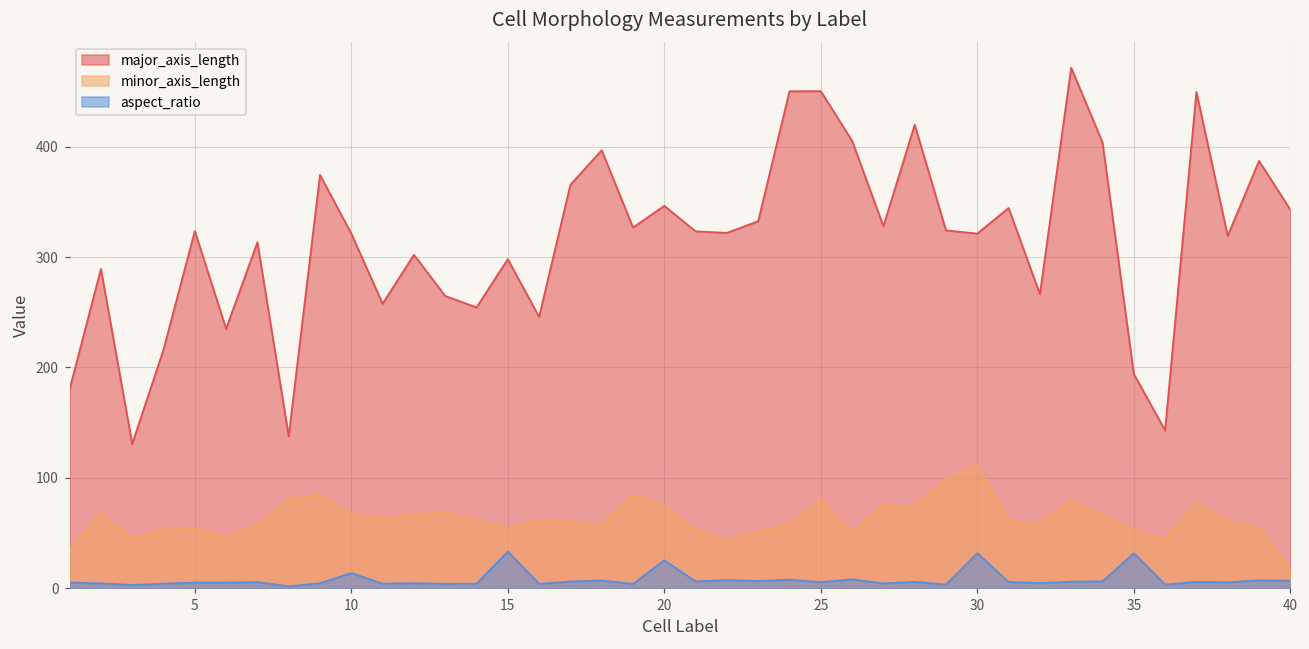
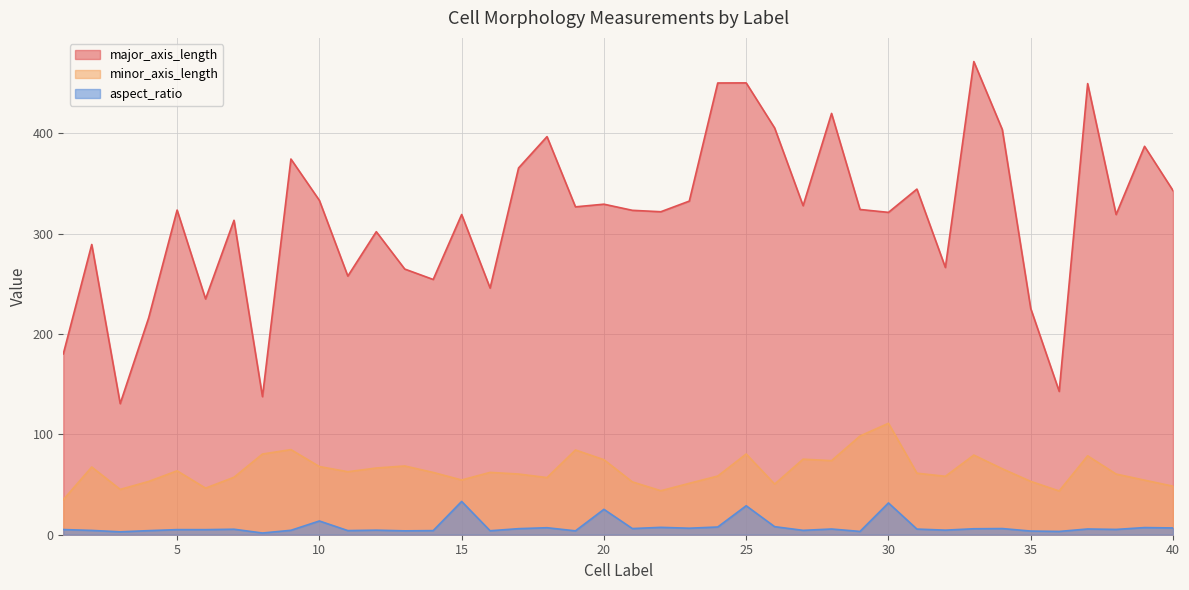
minor_axis_length, 5: 54 -> 64
major_axis_length, 10: 321 -> 333
major_axis_length, 15: 298 -> 319
major_axis_length, 20: 346 -> 329
aspect_ratio, 25: 5 -> 29
major_axis_length, 35: 194 -> 225
aspect_ratio, 35: 32 -> 4
minor_axis_length, 40: 17 -> 48
